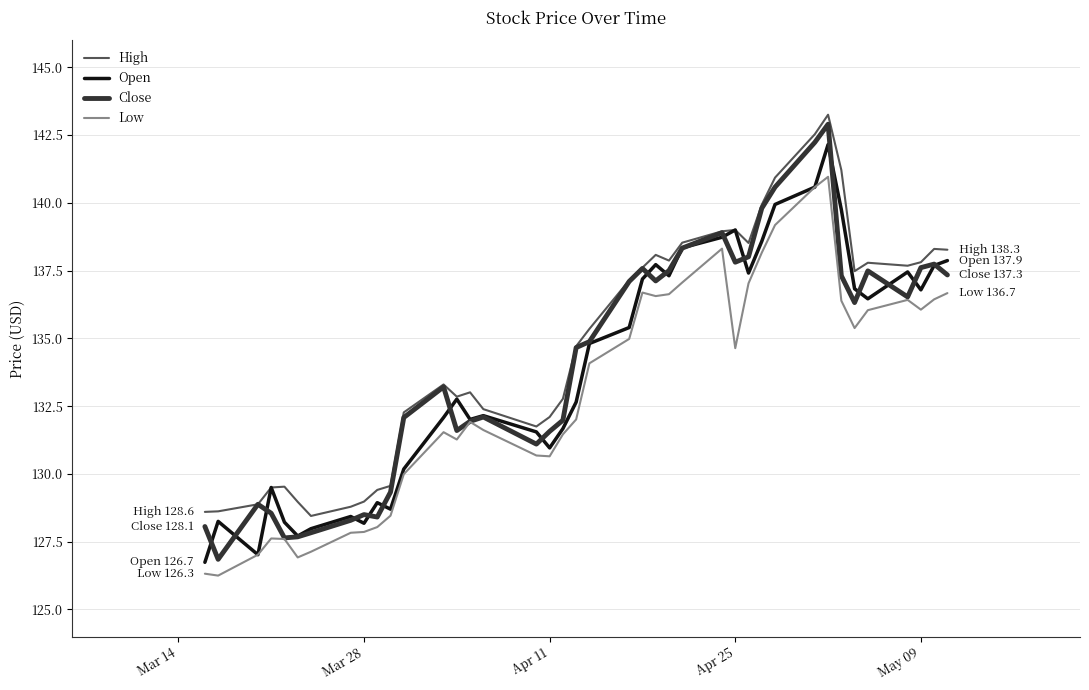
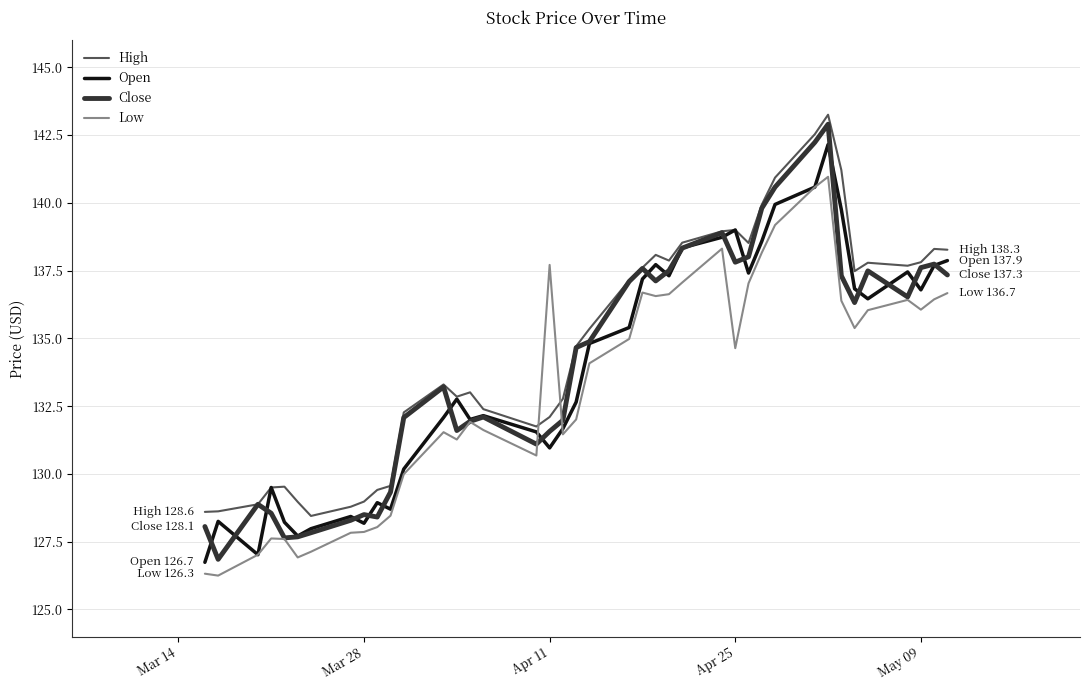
Low, Apr 11: 130.6 -> 137.7
